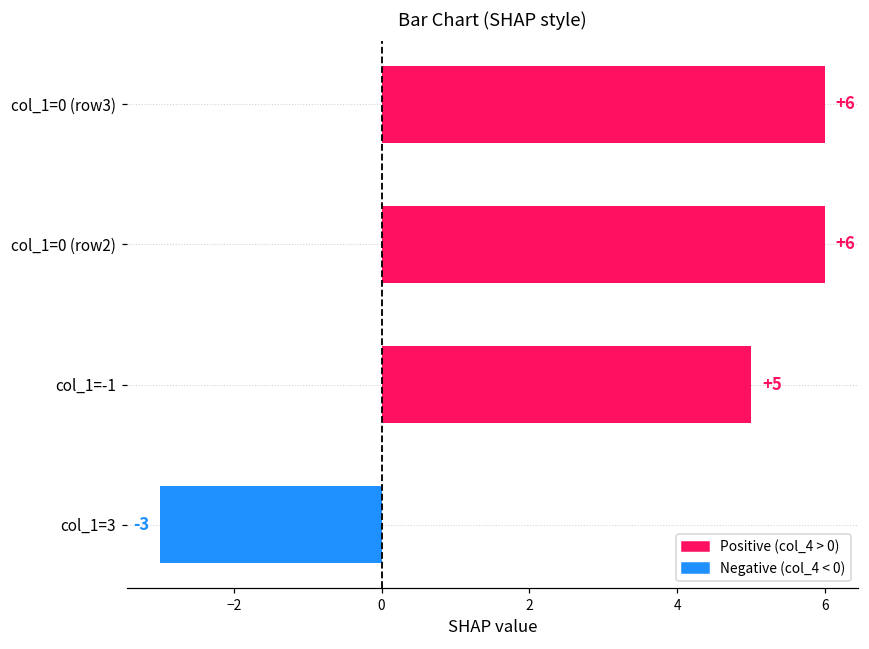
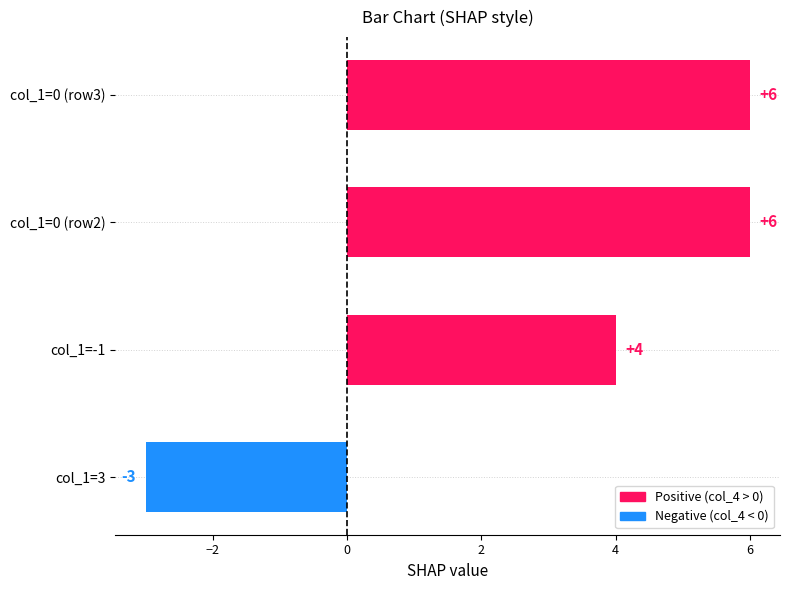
col_1=-1: +5 -> +4
